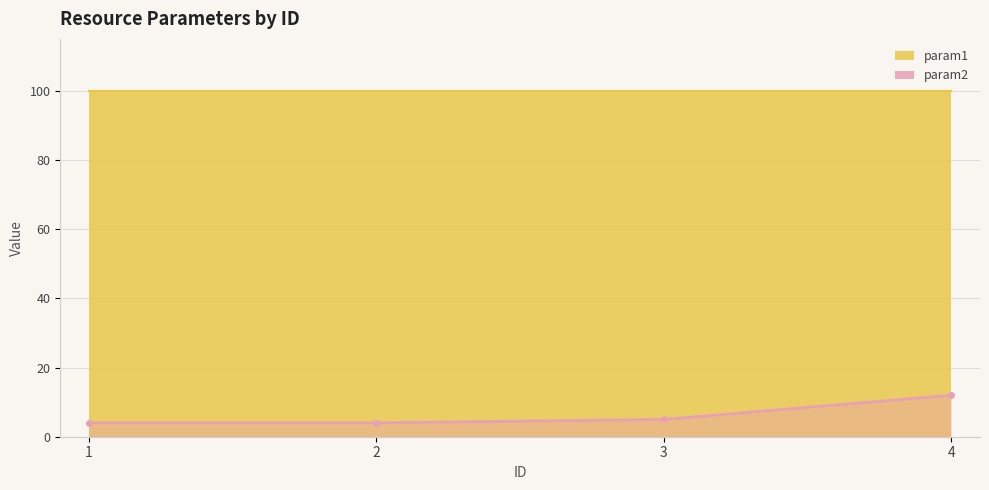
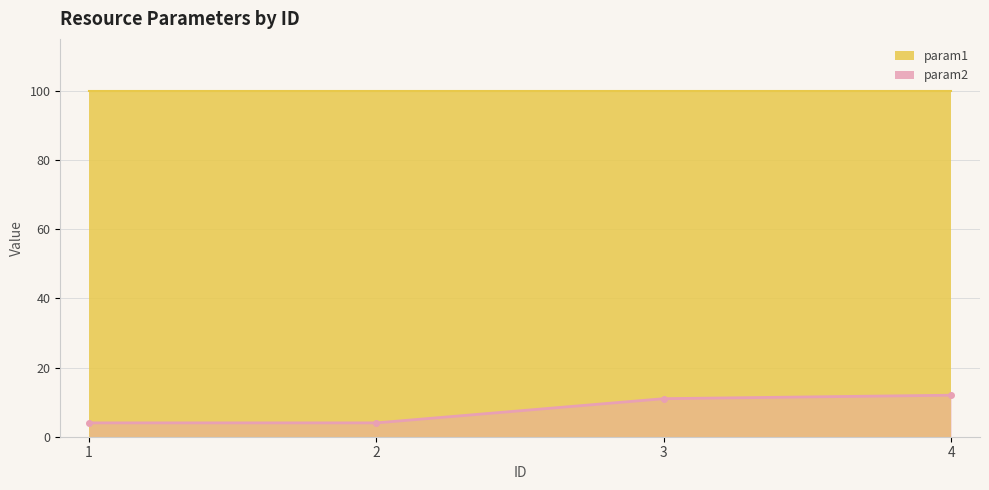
param2, 3: 5 -> 11
